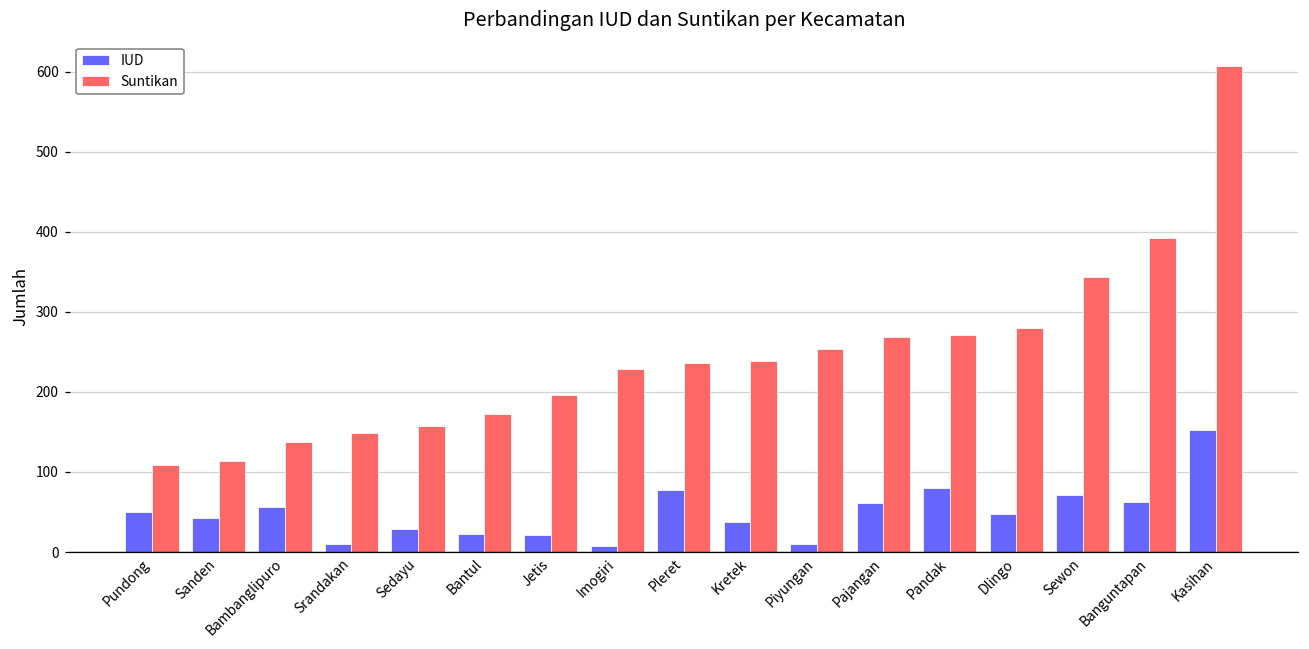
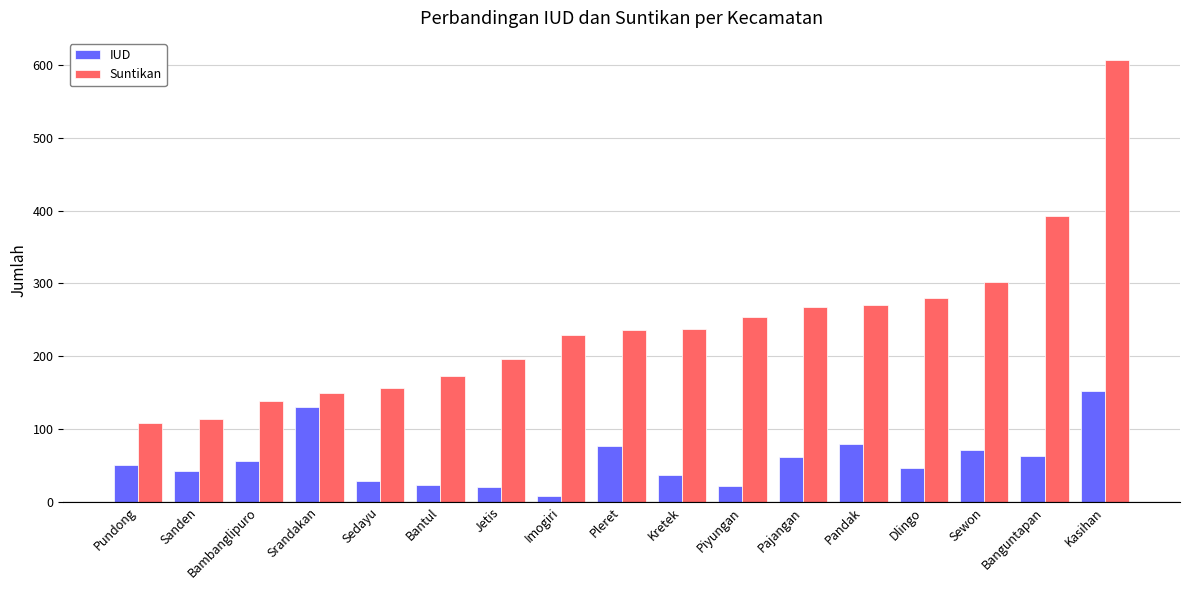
IUD, Srandakan: 10 -> 130
IUD, Piyungan: 10 -> 20
Suntikan, Sewon: 340 -> 300
